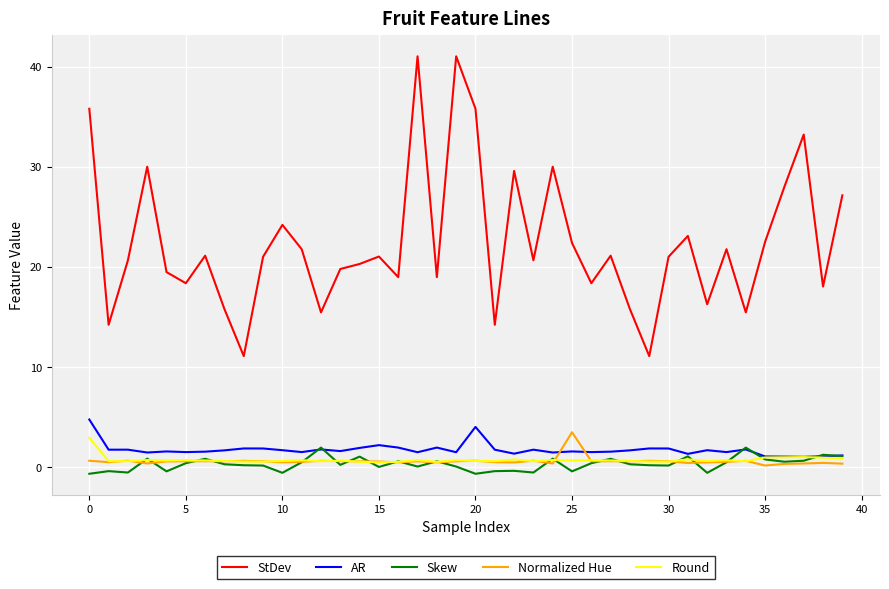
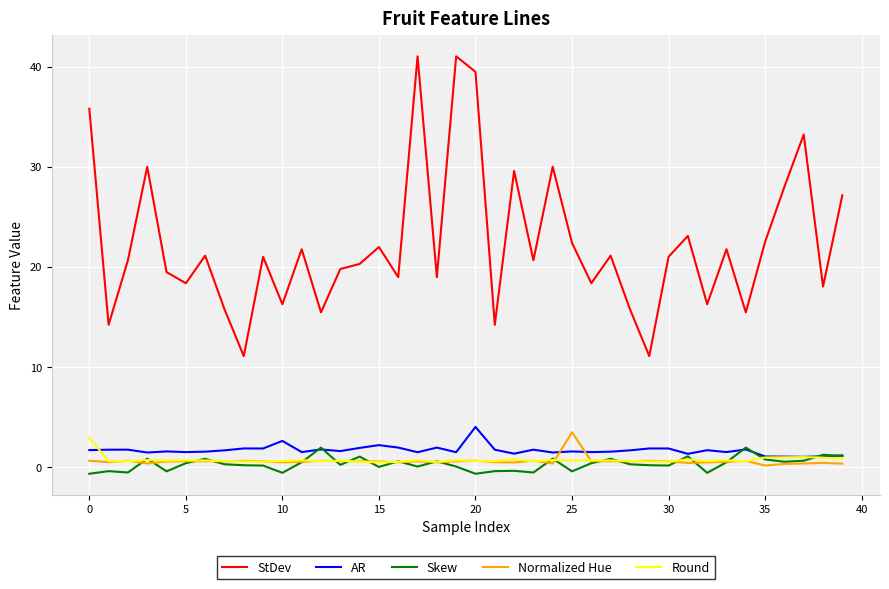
AR, 0: 4.7 -> 1.7
StDev, 10: 24.2 -> 16.3
AR, 10: 1.7 -> 2.6
StDev, 15: 21.0 -> 22.0
StDev, 20: 35.8 -> 39.5
